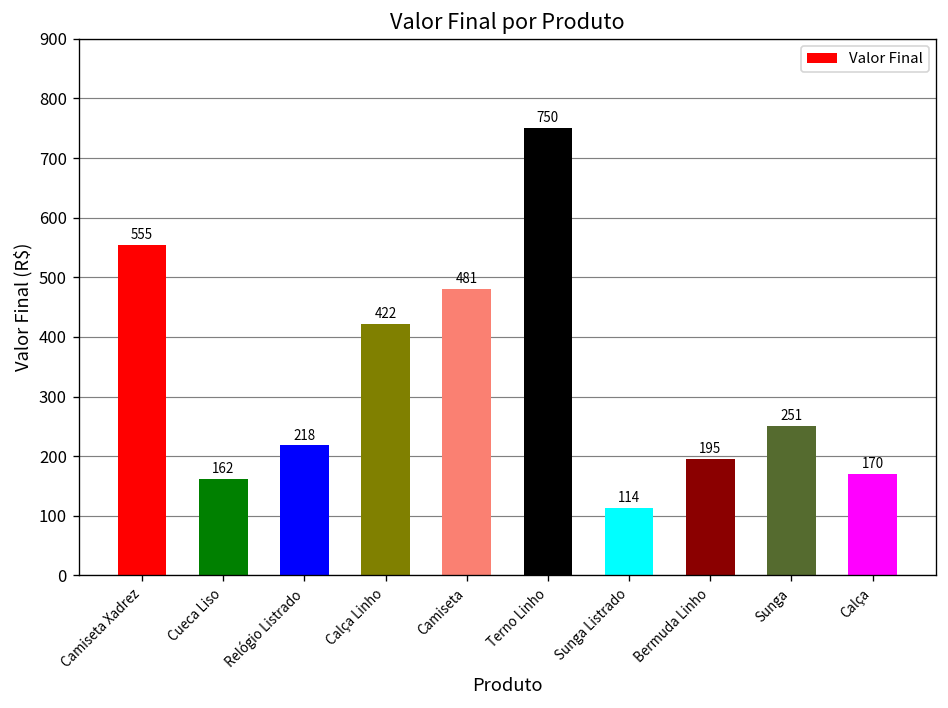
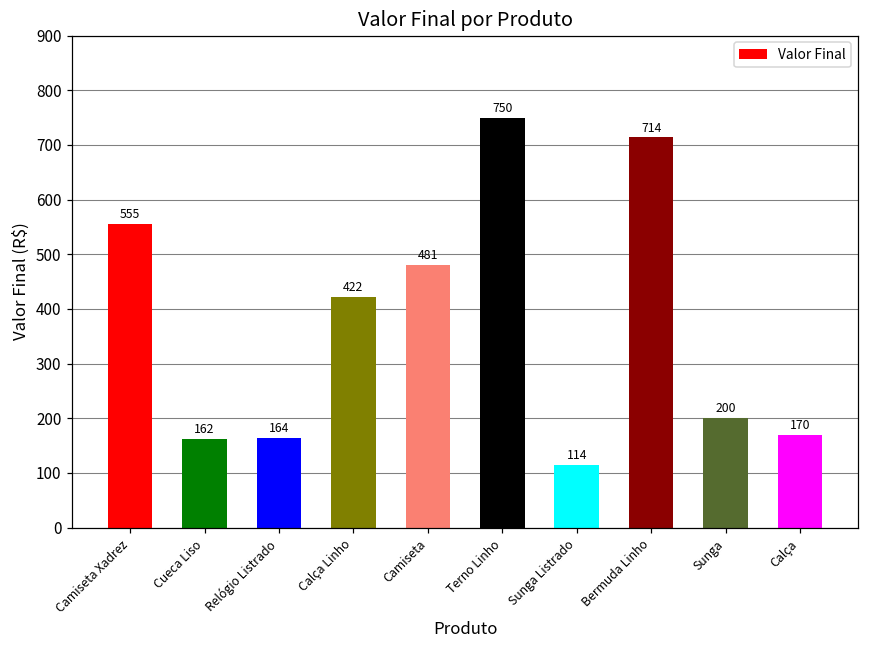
Relógio Listrado: 218 -> 164
Bermuda Linho: 195 -> 714
Sunga: 251 -> 200
